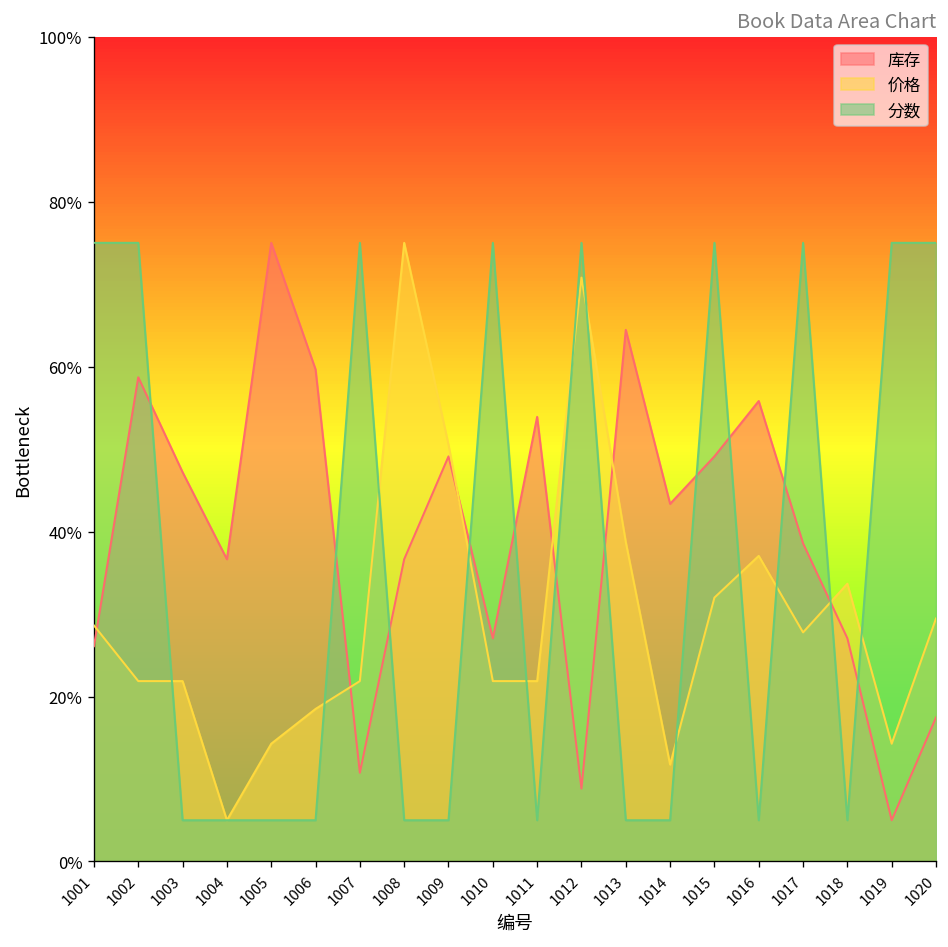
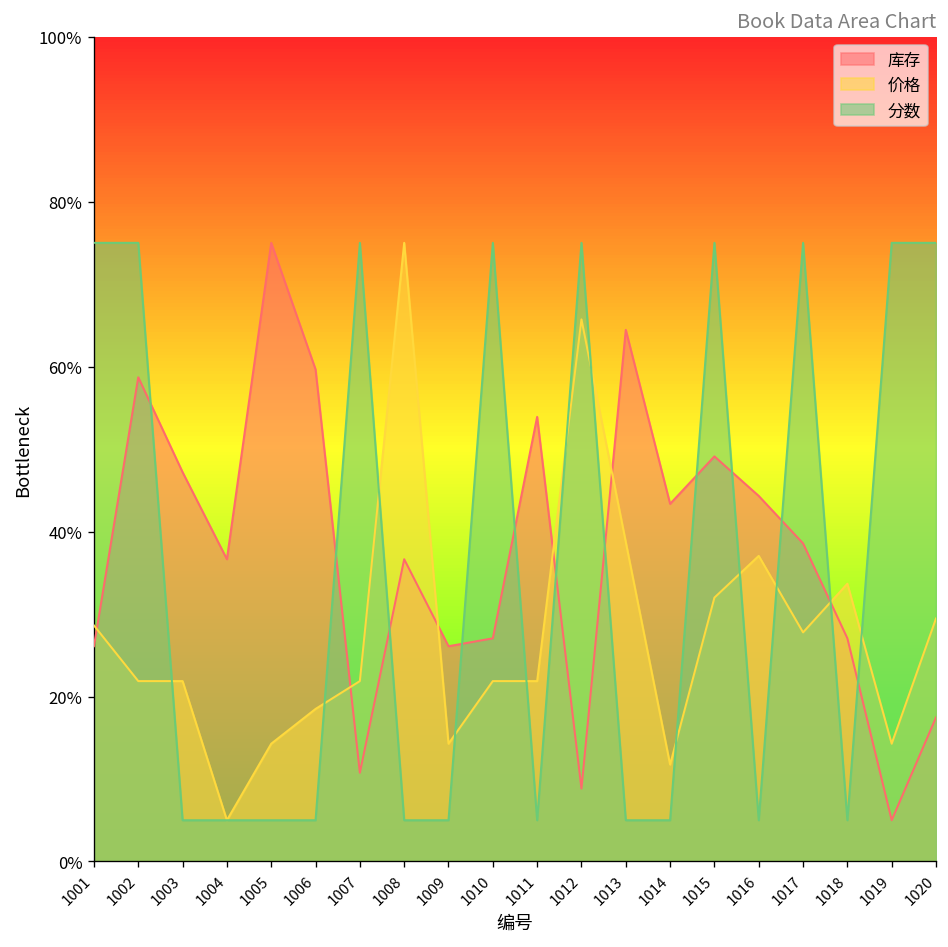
库存, 1009: 49% -> 26%
价格, 1009: 51% -> 14%
价格, 1012: 71% -> 66%
库存, 1016: 56% -> 44%
